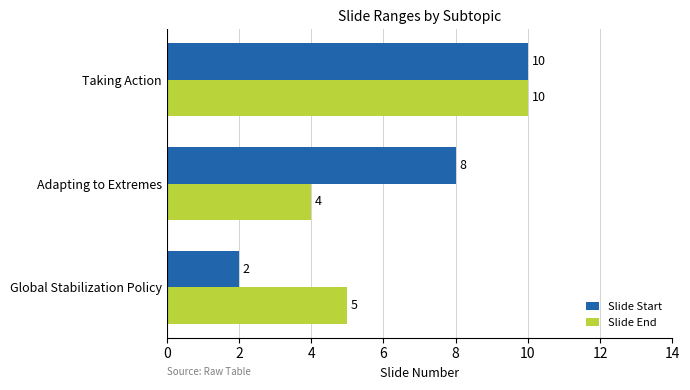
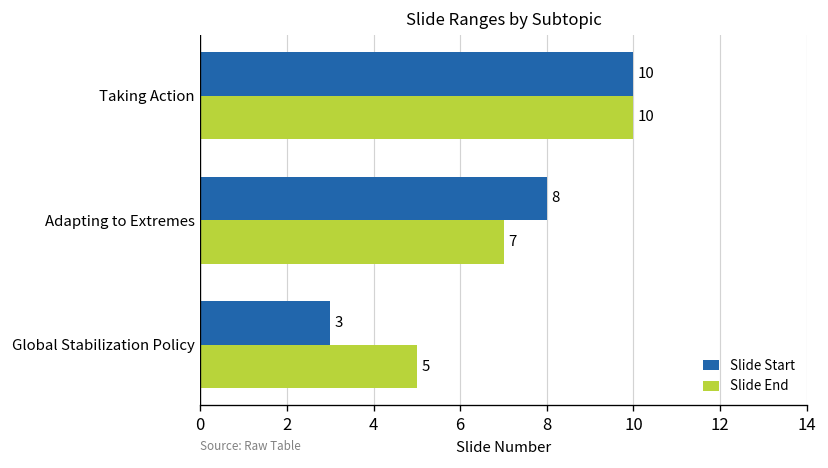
Slide End, Adapting to Extremes: 4 -> 7
Slide Start, Global Stabilization Policy: 2 -> 3
